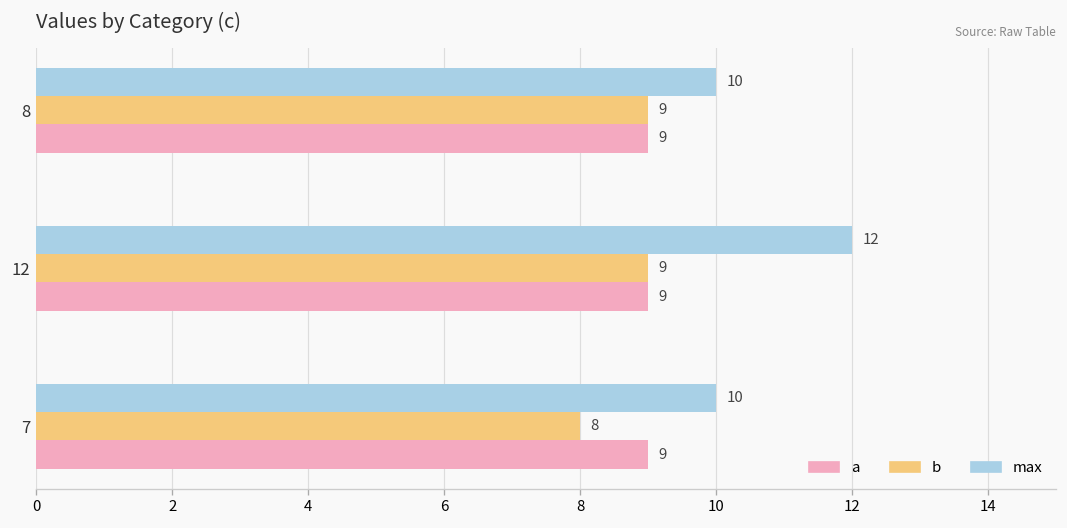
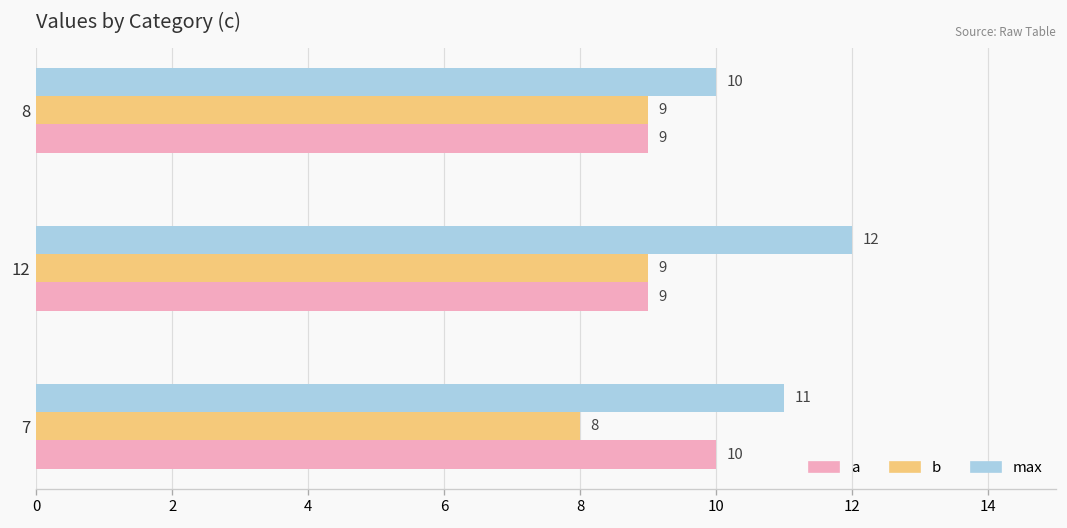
max, 7: 10 -> 11
a, 7: 9 -> 10
